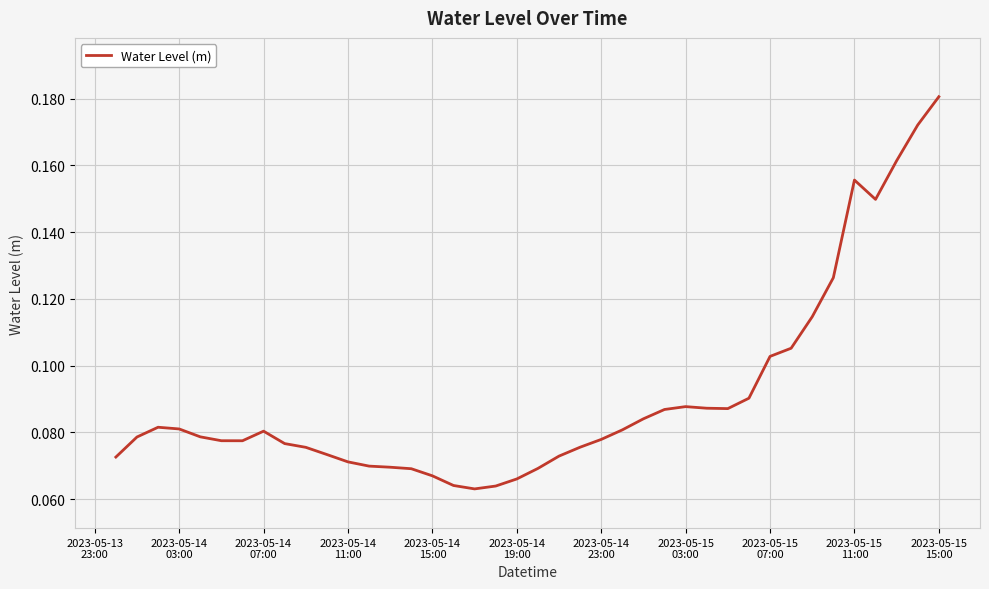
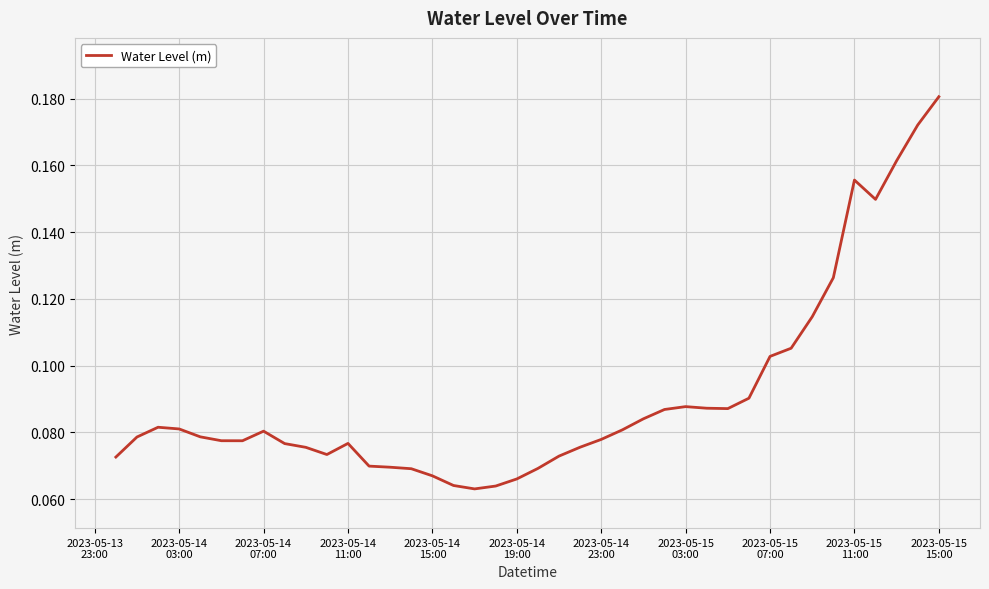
2023-05-14 11:00: 0.071 -> 0.077
